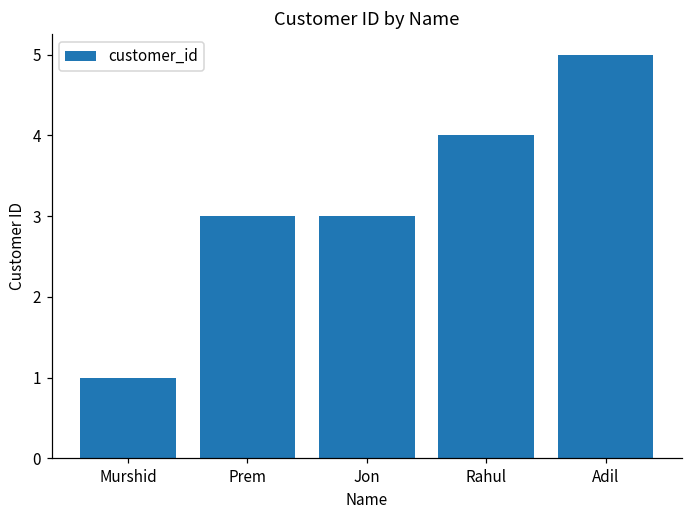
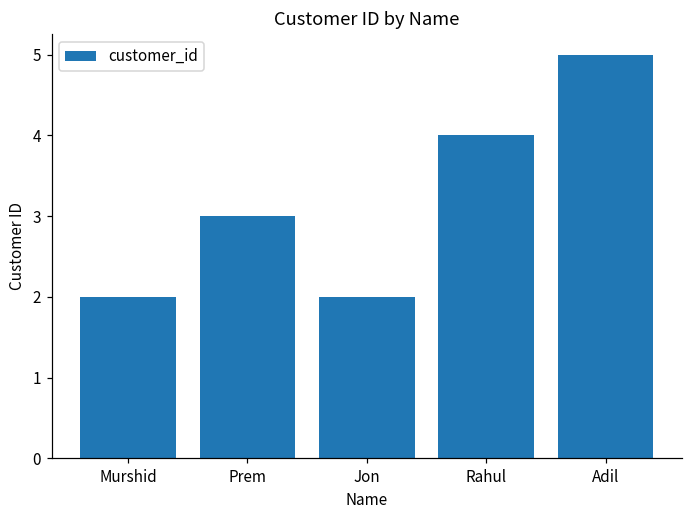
Murshid: 1 -> 2
Jon: 3 -> 2
